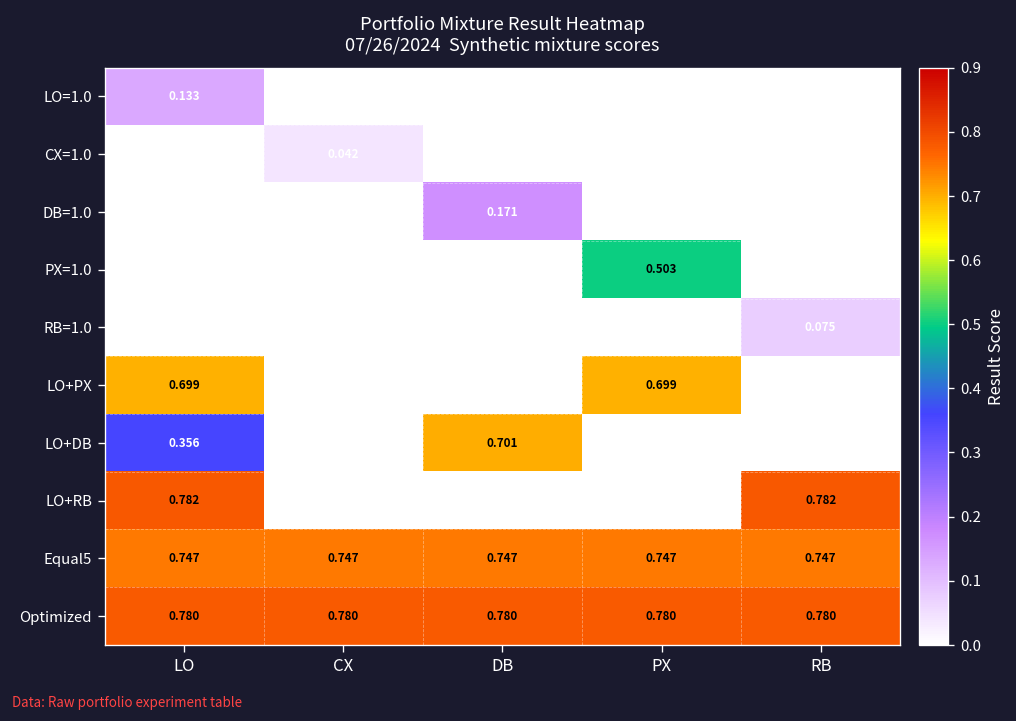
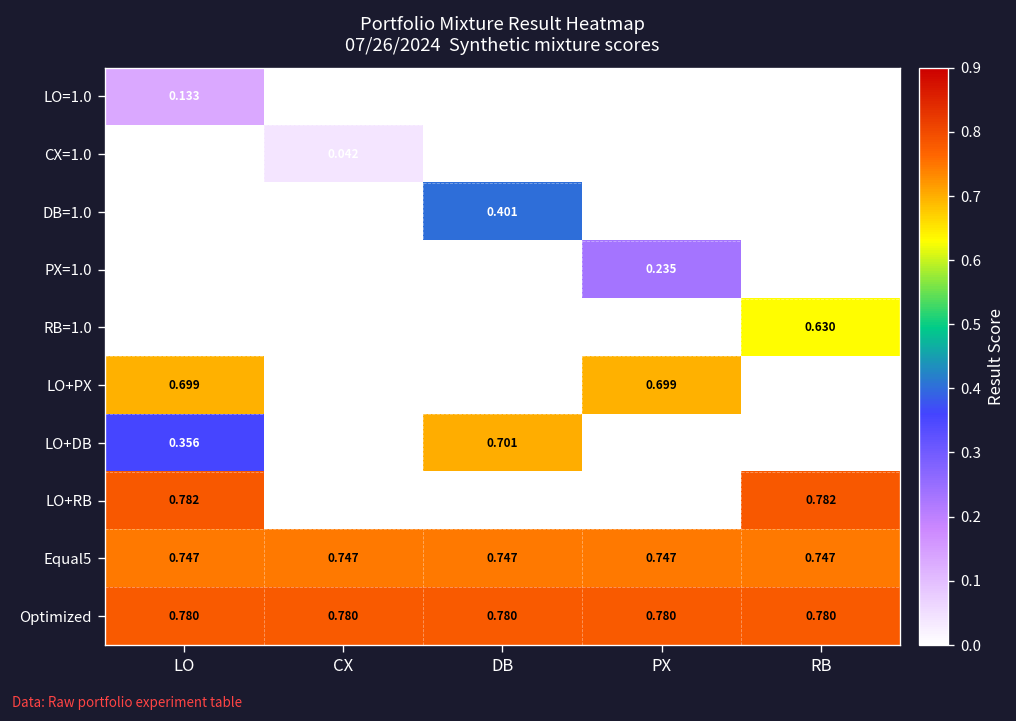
DB=1.0, DB: 0.171 -> 0.401
PX=1.0, PX: 0.503 -> 0.235
RB=1.0, RB: 0.075 -> 0.630
